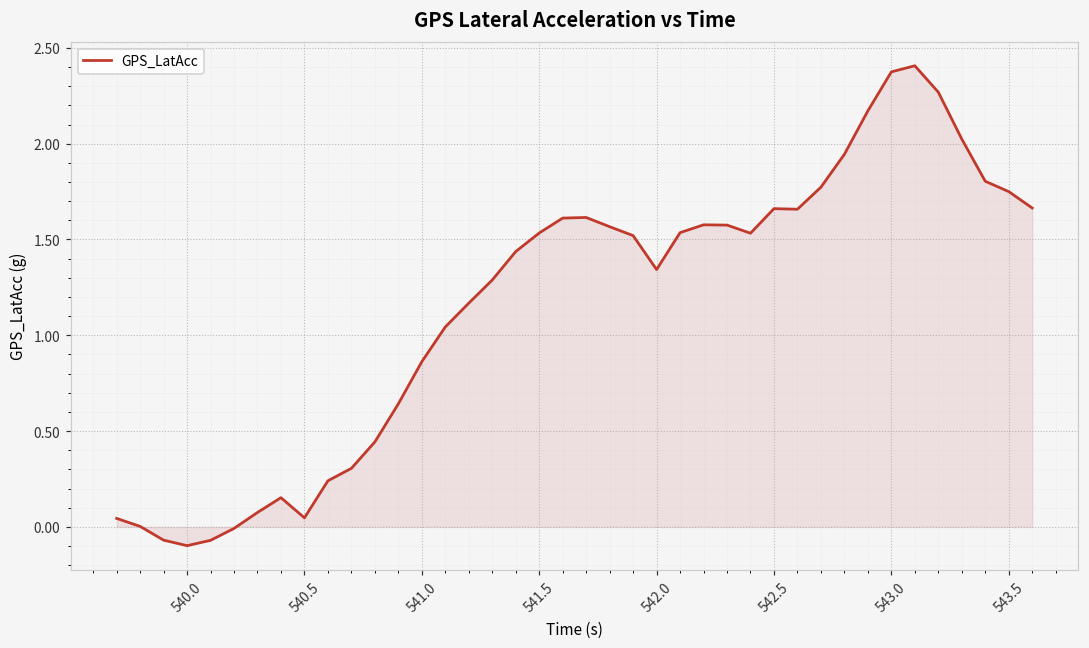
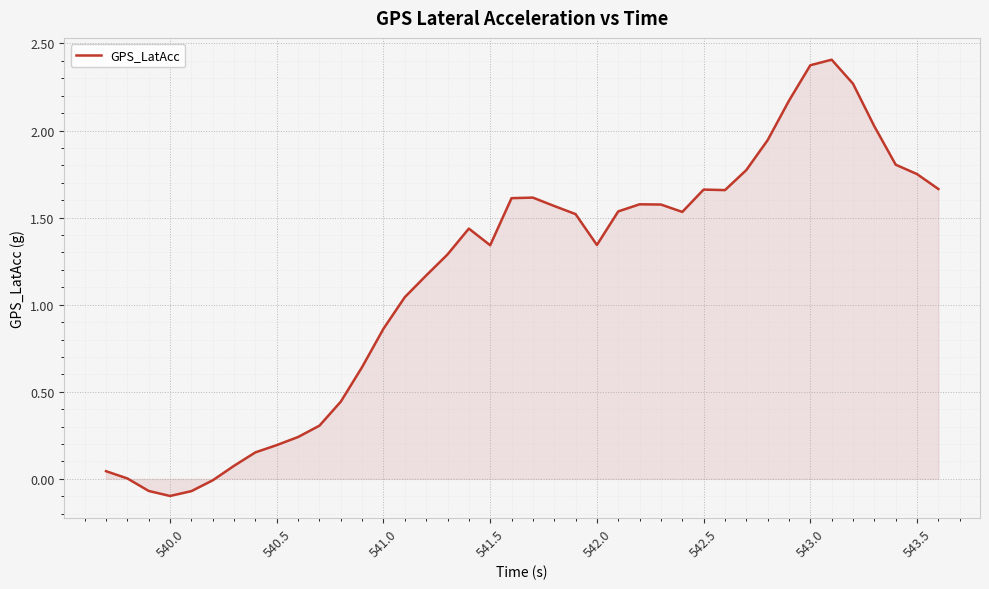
GPS_LatAcc, 540.5: 0.05 -> 0.19
GPS_LatAcc, 541.5: 1.53 -> 1.34
